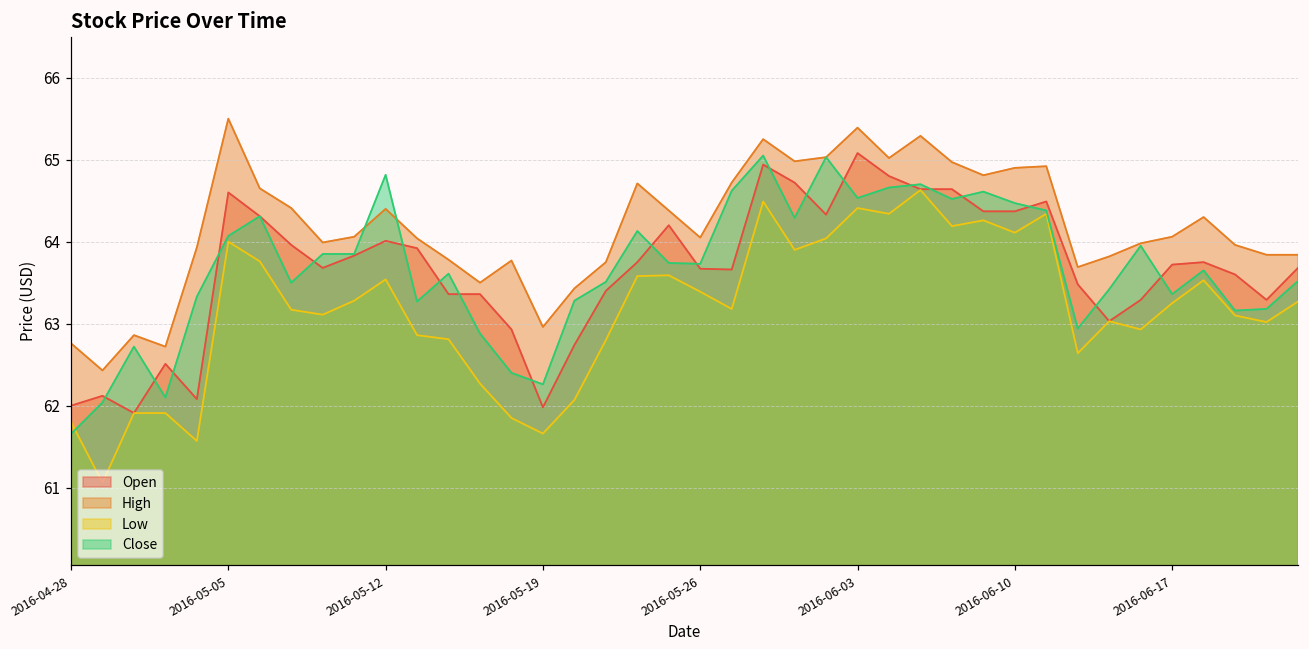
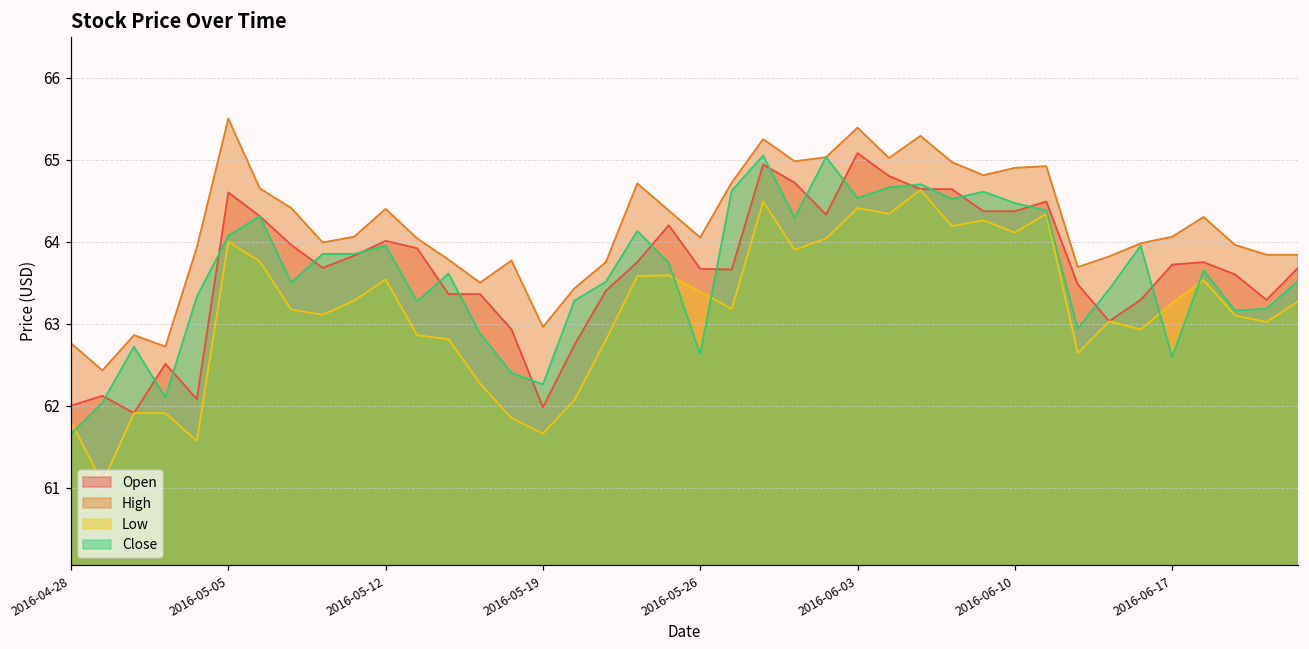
Close, 2016-05-12: 64.8 -> 64.0
Close, 2016-05-26: 63.7 -> 62.6
Close, 2016-06-17: 63.4 -> 62.6
